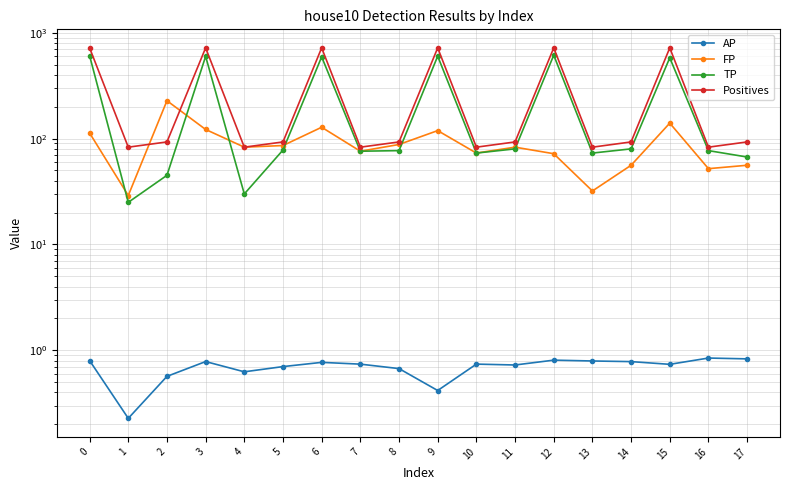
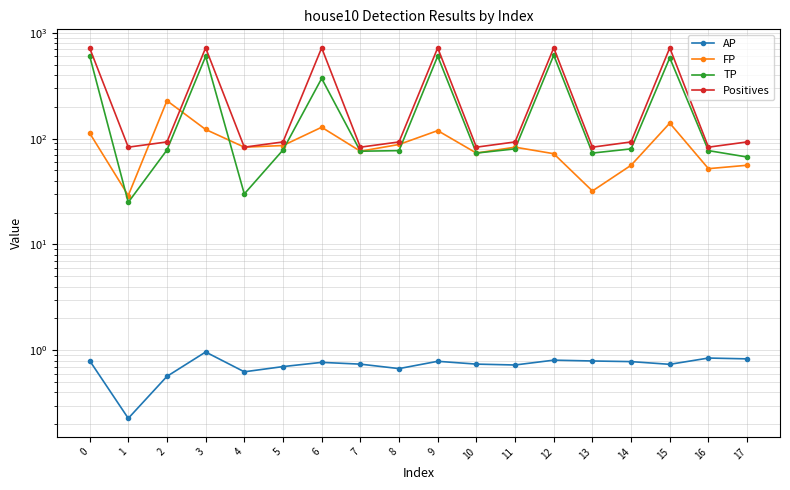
TP, 2: 45 -> 80
AP, 3: 0.8 -> 1.0
TP, 6: 600 -> 370
AP, 9: 0.42 -> 0.8
